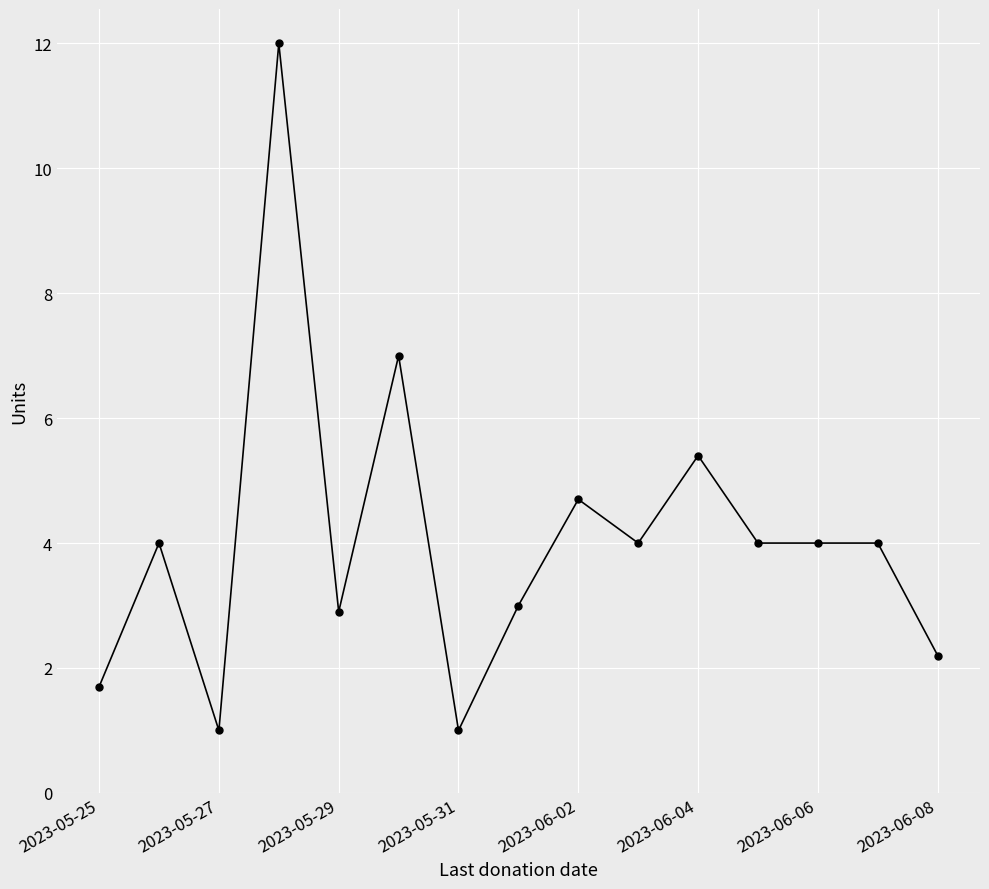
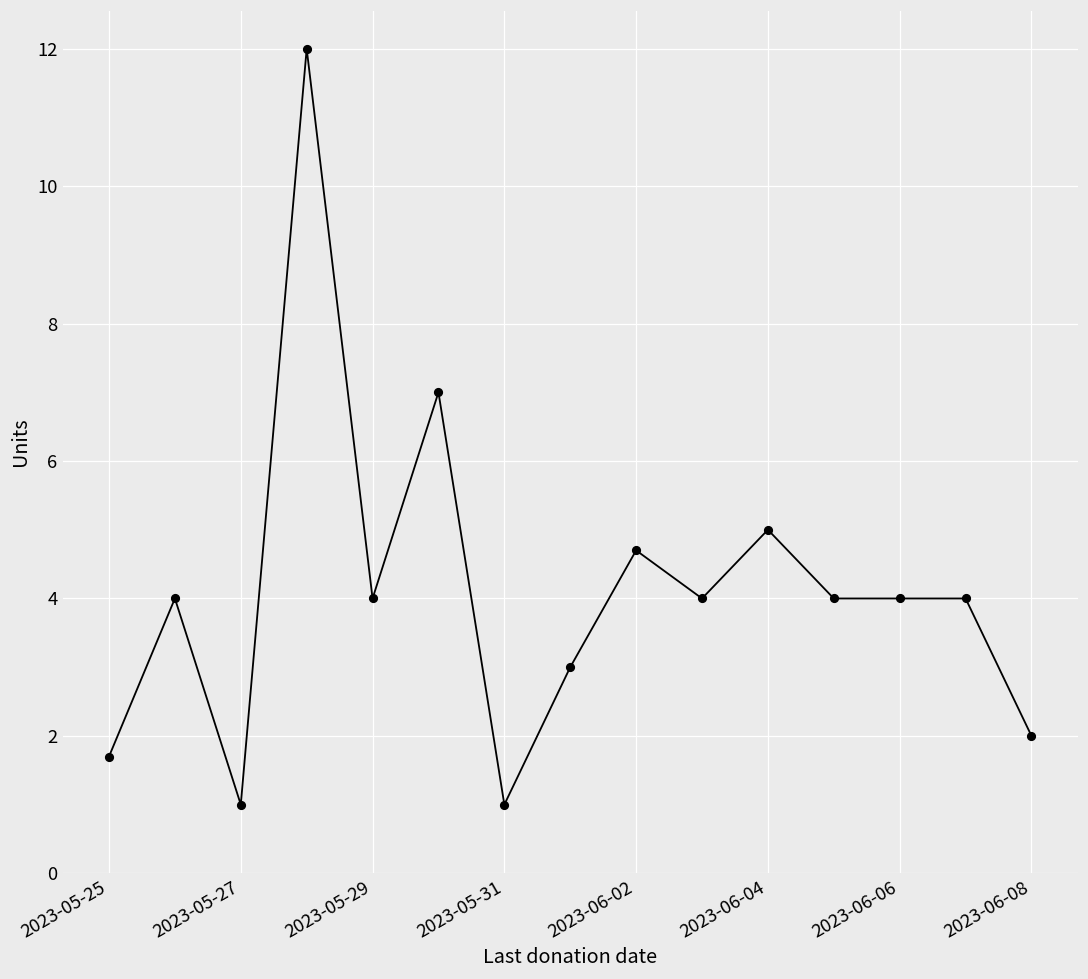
2023-05-29: 2.9 -> 4.0
2023-06-04: 5.4 -> 5.0
2023-06-08: 2.2 -> 2.0
